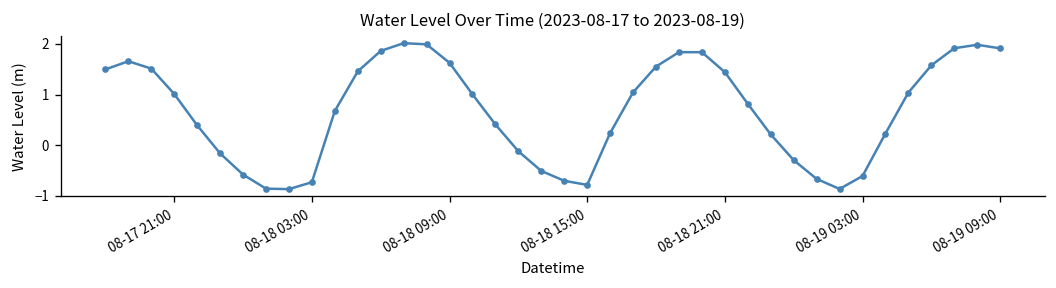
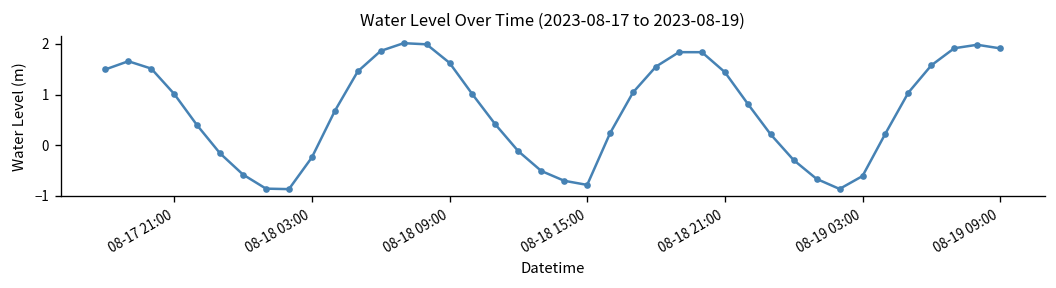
08-18 03:00: -0.7 -> -0.2
